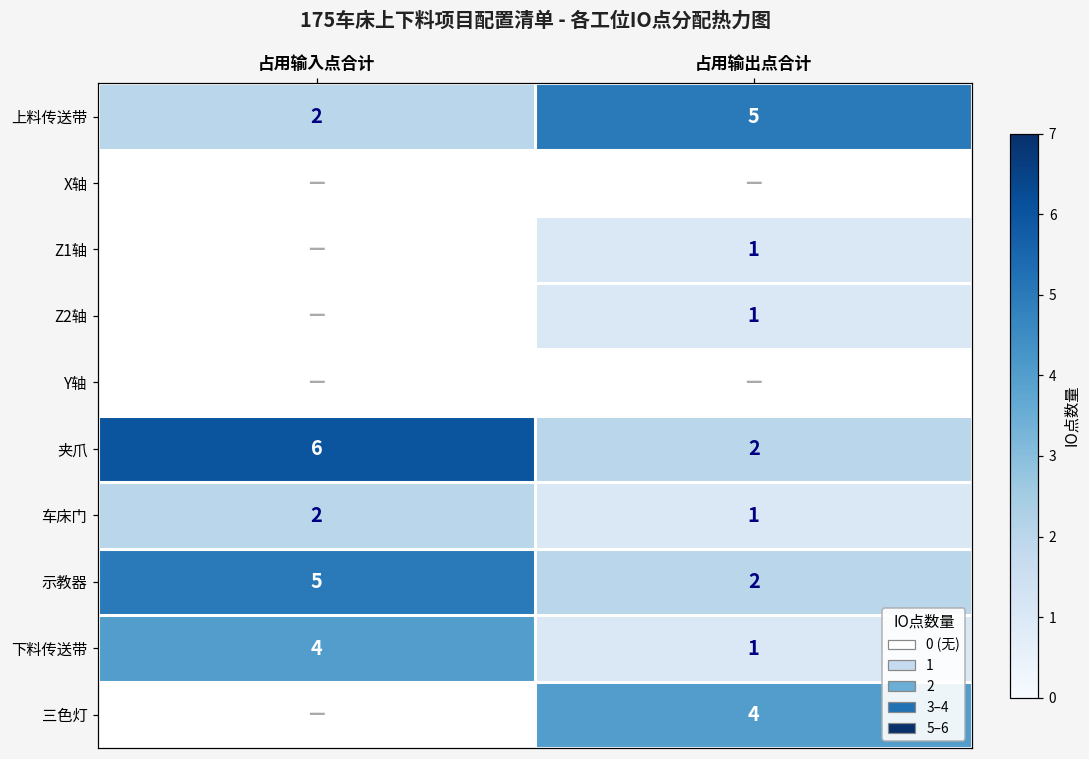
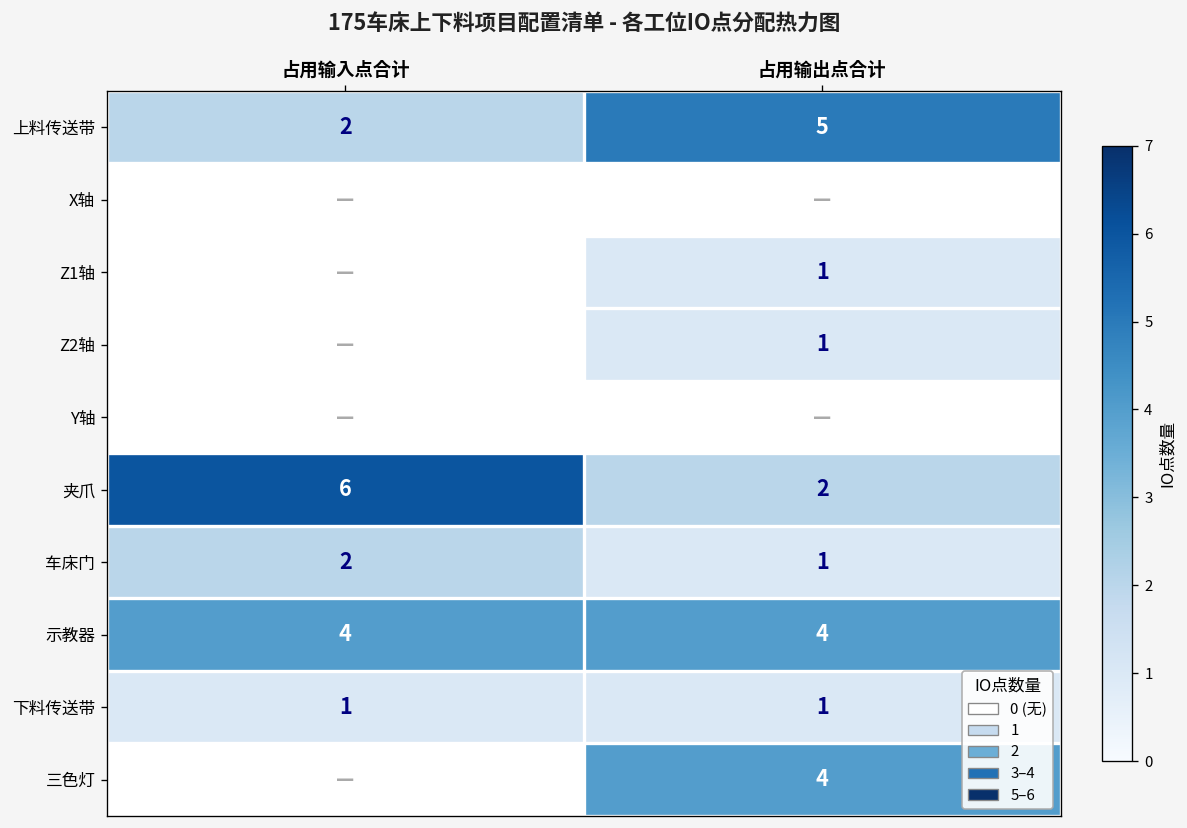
示教器, 占用输入点合计: 5 -> 4
示教器, 占用输出点合计: 2 -> 4
下料传送带, 占用输入点合计: 4 -> 1
